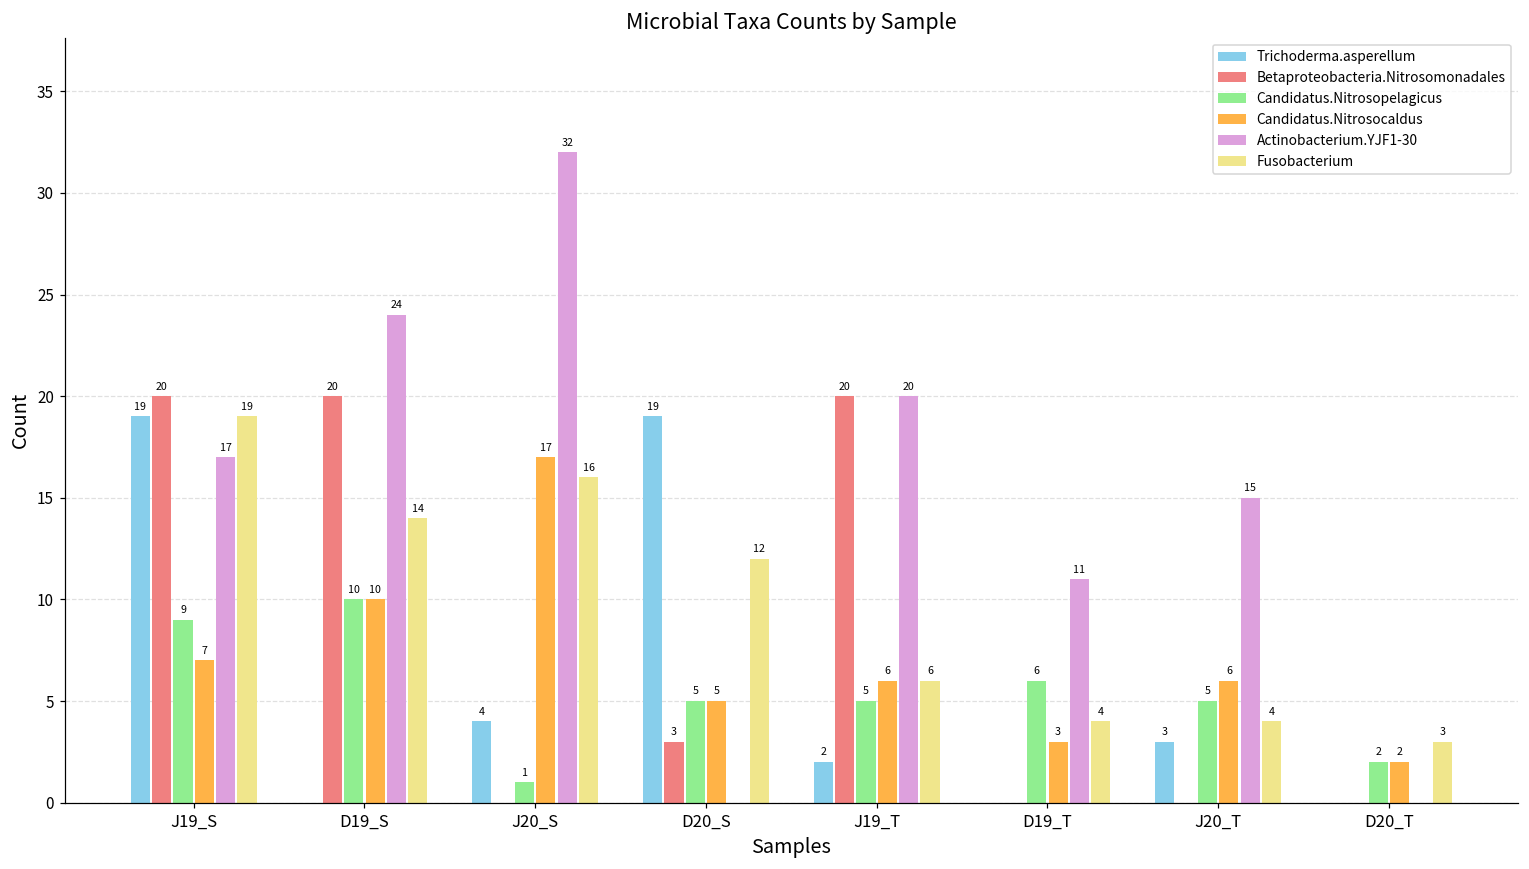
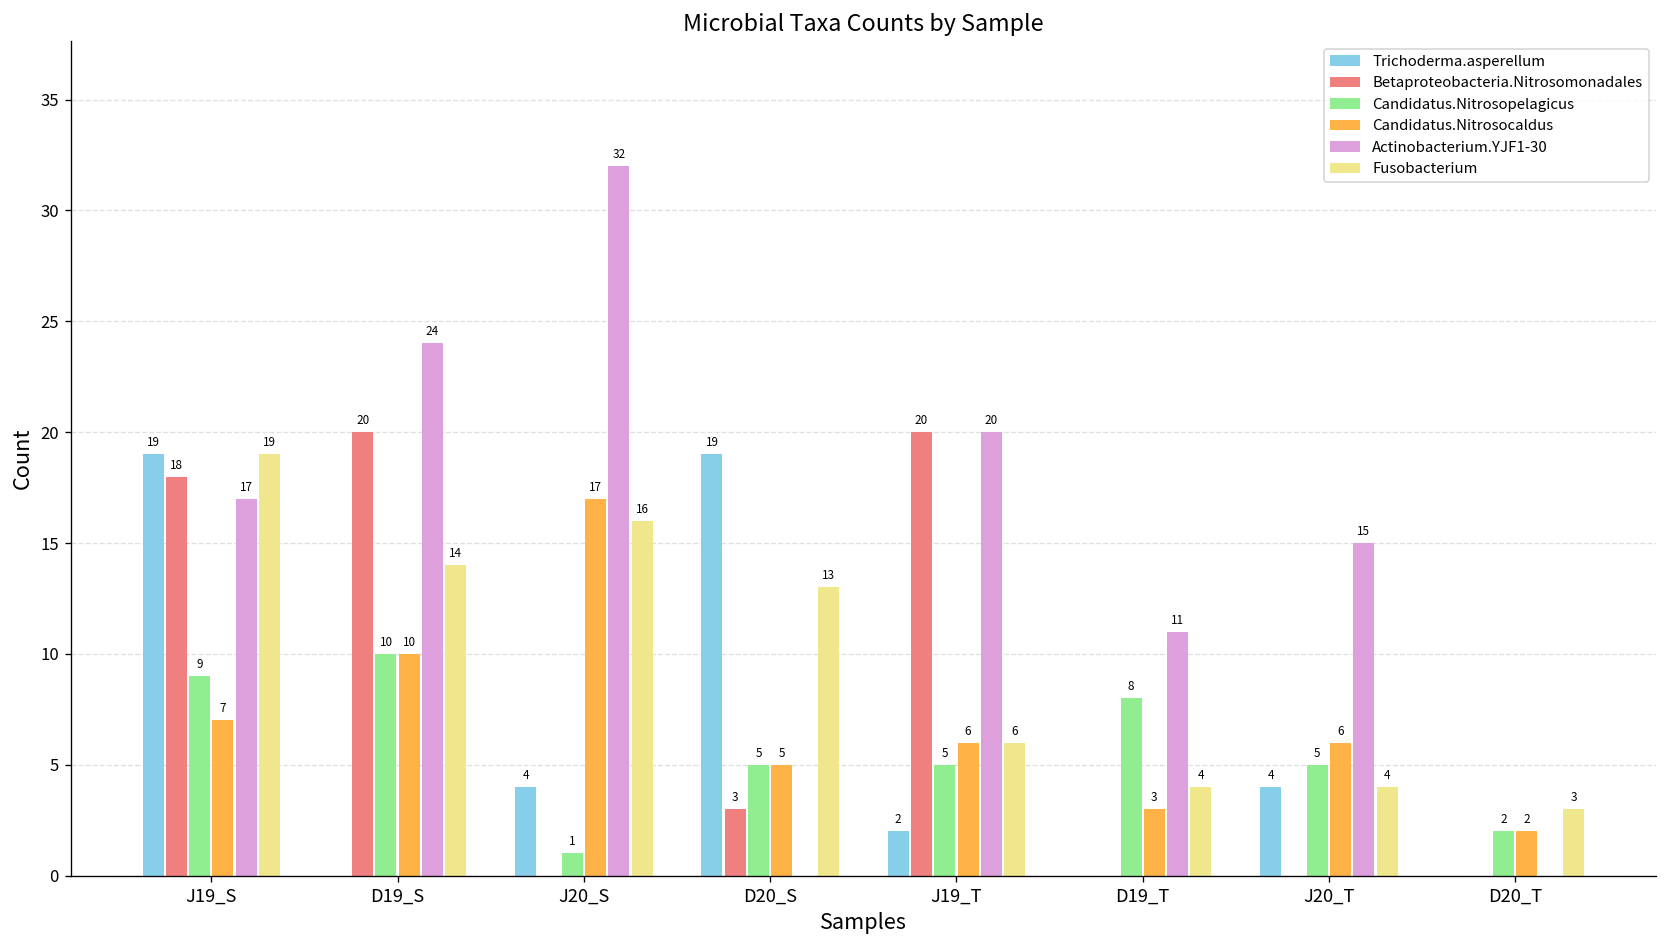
Betaproteobacteria.Nitrosomonadales, J19_S: 20 -> 18
Fusobacterium, D20_S: 12 -> 13
Candidatus.Nitrosopelagicus, D19_T: 6 -> 8
Trichoderma.asperellum, J20_T: 3 -> 4
